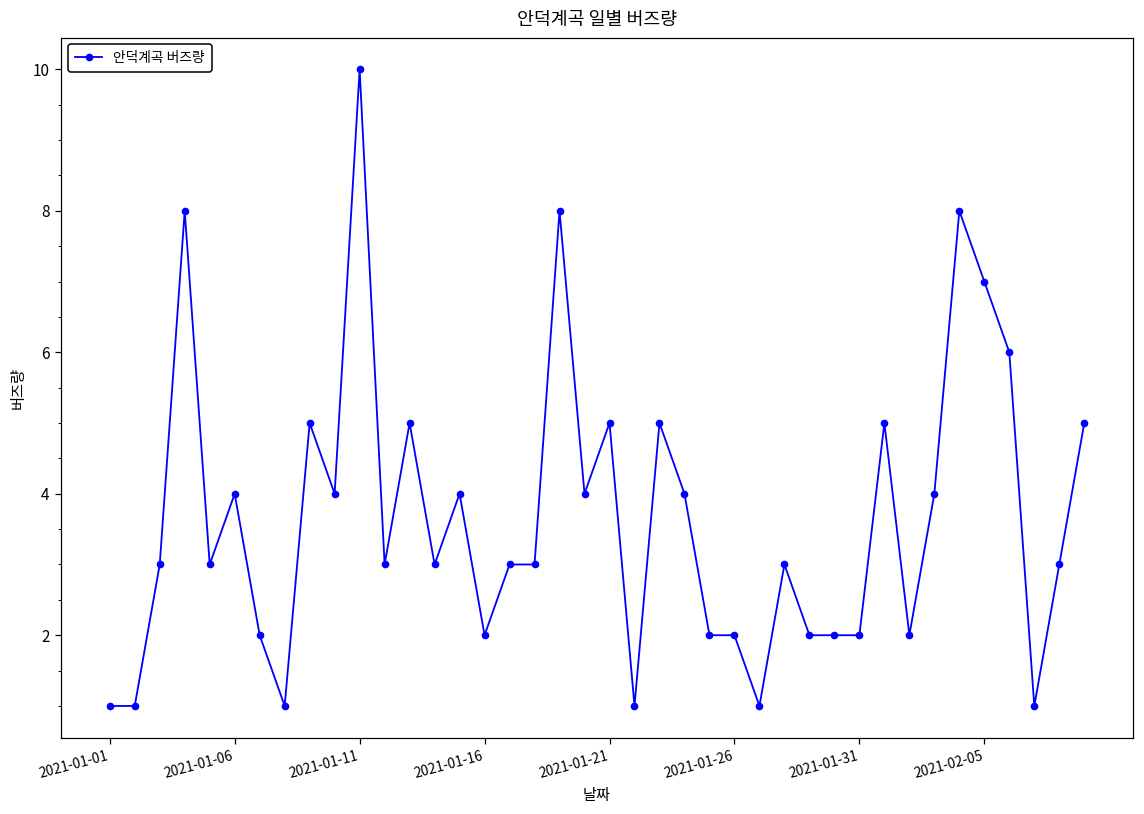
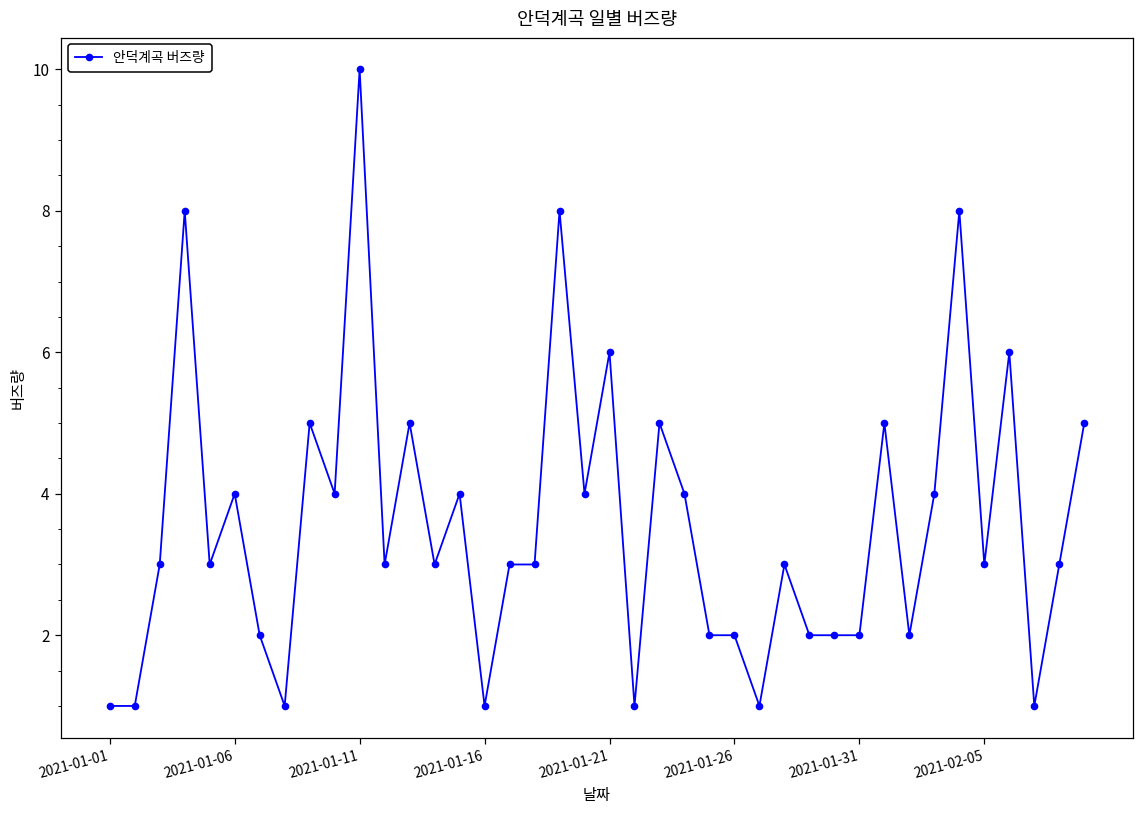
2021-01-16: 2 -> 1
2021-01-21: 5 -> 6
2021-02-05: 7 -> 3
